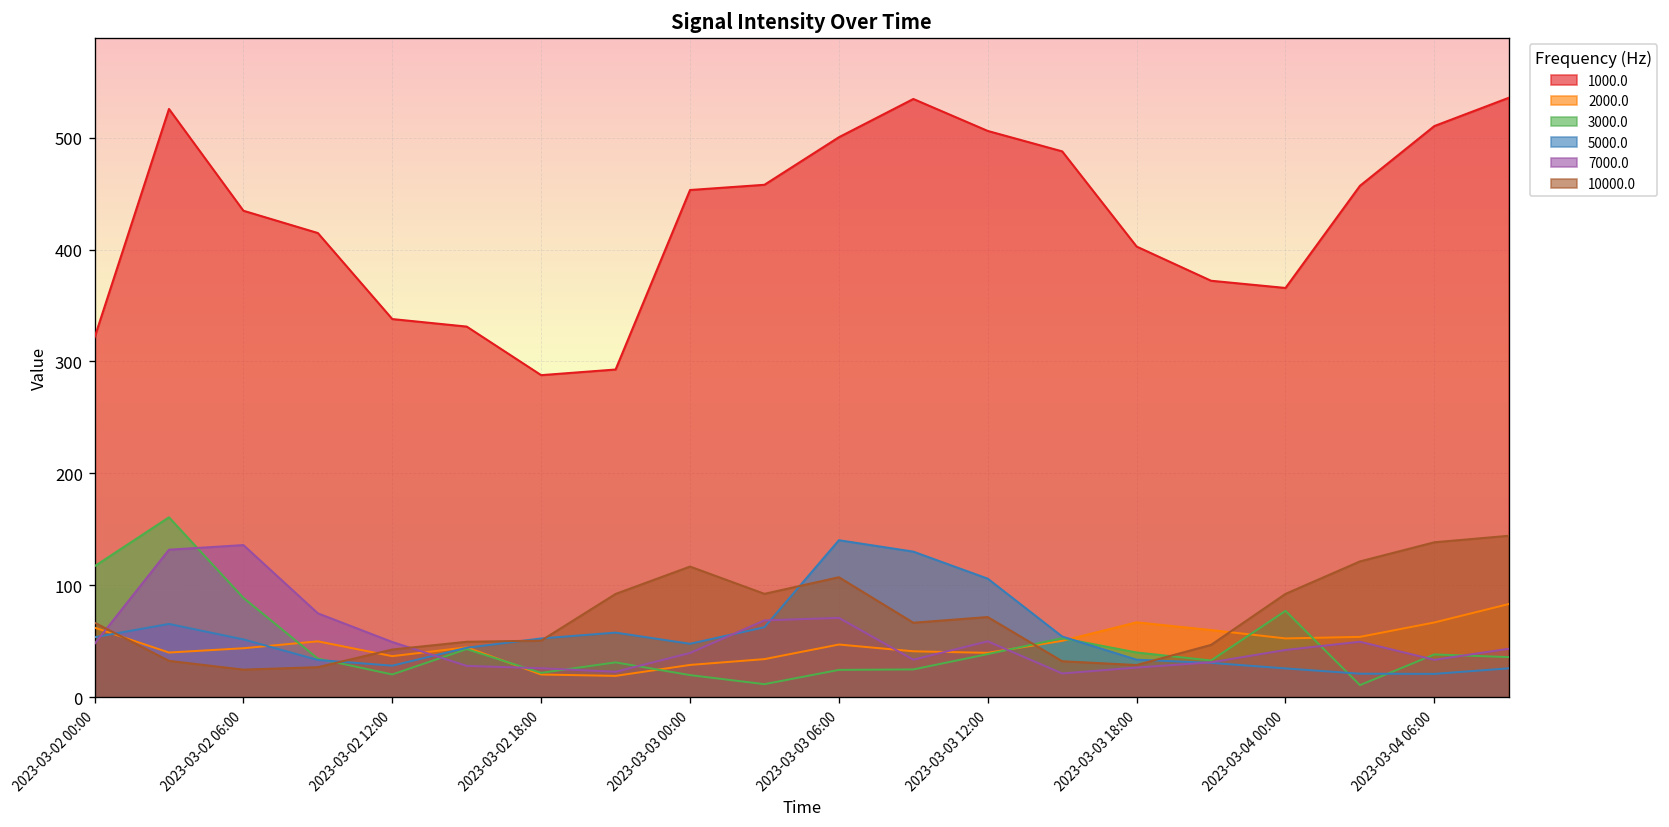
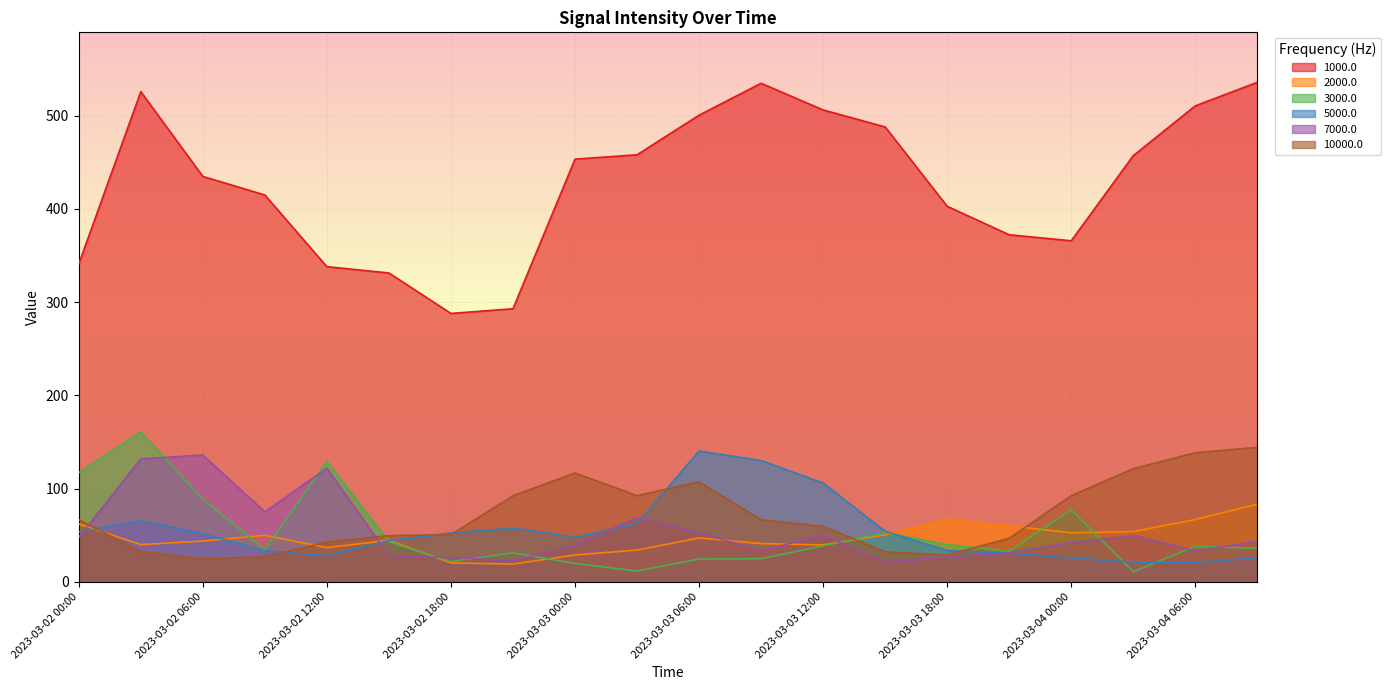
1000.0, 2023-03-02 00:00: 320 -> 340
3000.0, 2023-03-02 12:00: 20 -> 130
7000.0, 2023-03-02 12:00: 50 -> 120
7000.0, 2023-03-03 06:00: 70 -> 50
10000.0, 2023-03-03 12:00: 70 -> 60
